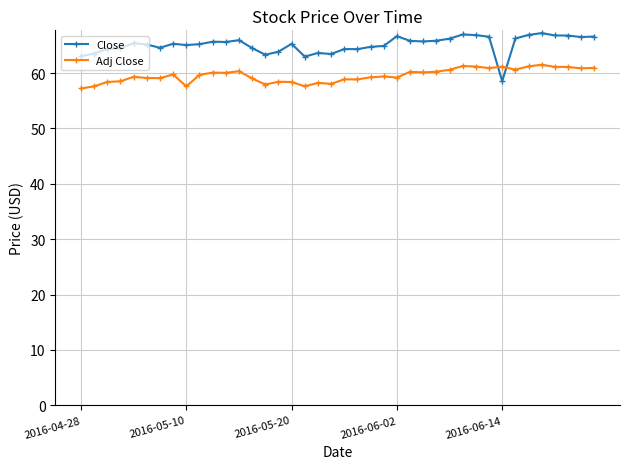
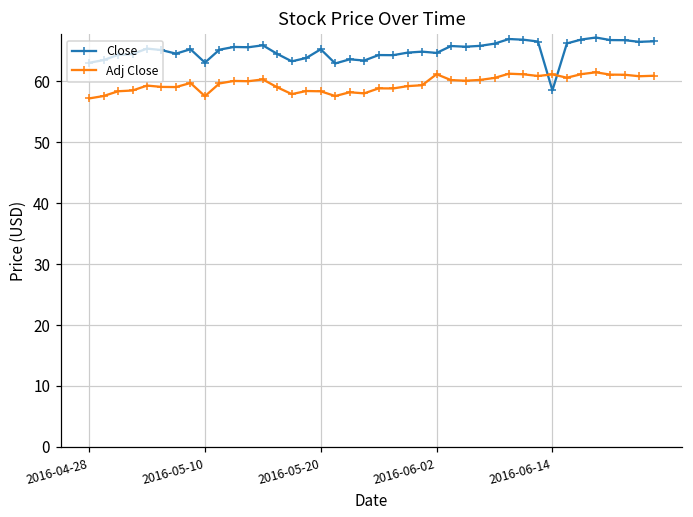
Close, 2016-05-10: 65 -> 63
Close, 2016-06-02: 67 -> 65
Adj Close, 2016-06-02: 59 -> 61
